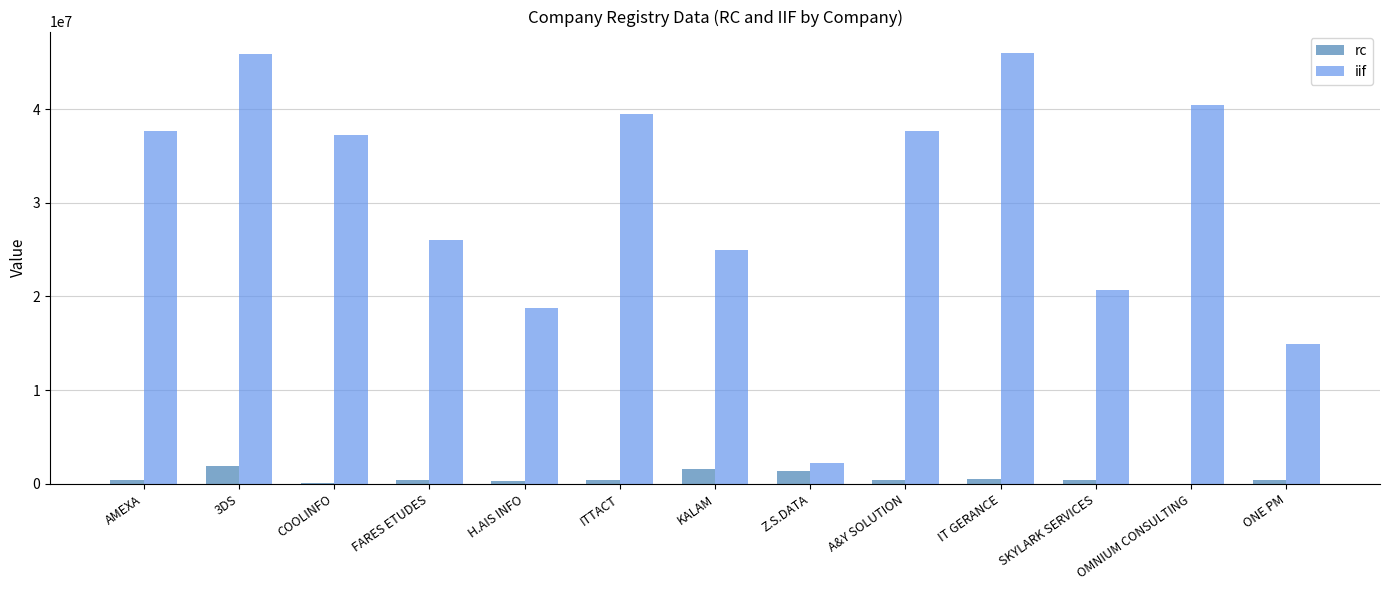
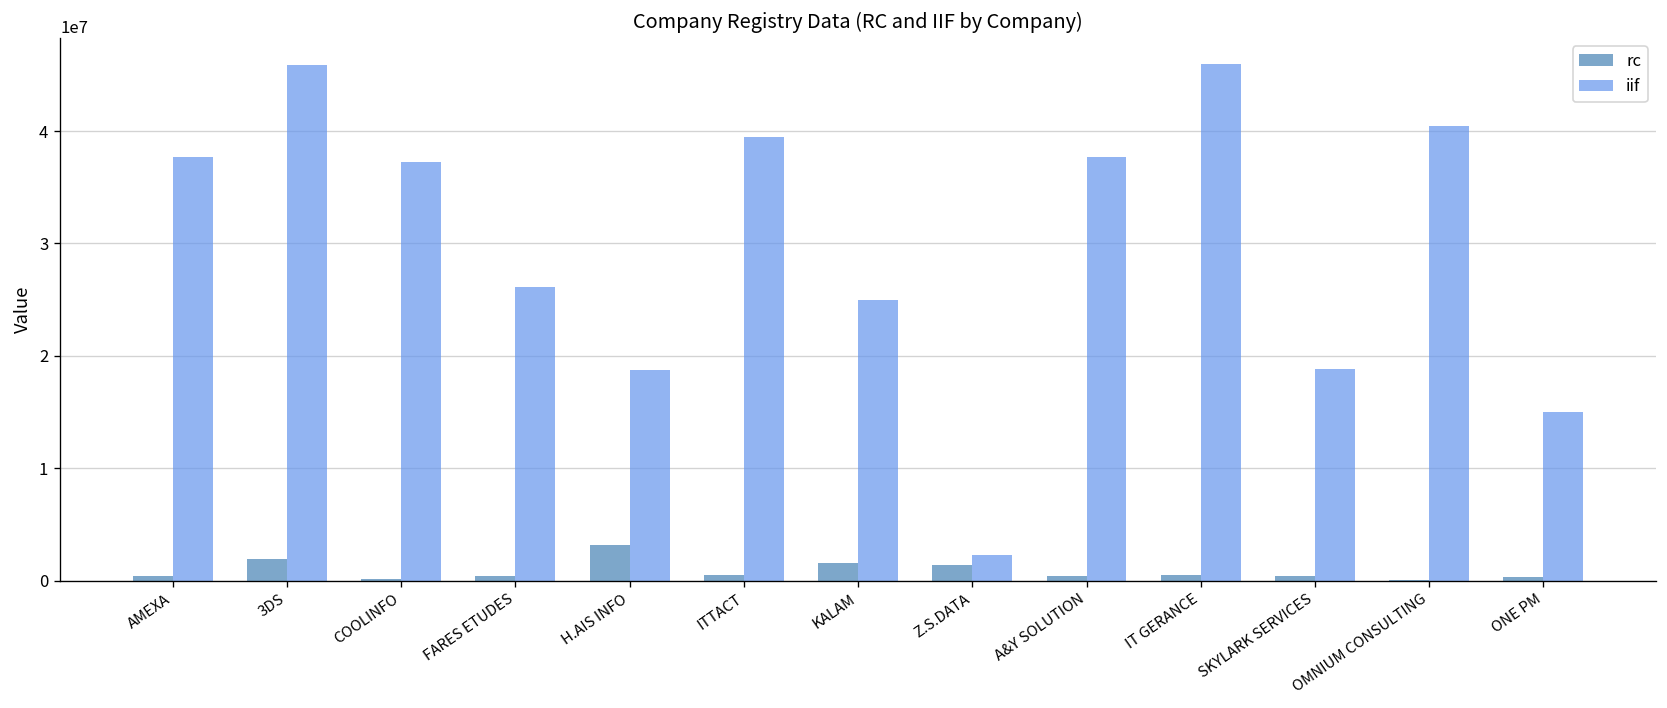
rc, H.AIS INFO: 0 -> 3000000
iif, SKYLARK SERVICES: 21000000 -> 19000000
